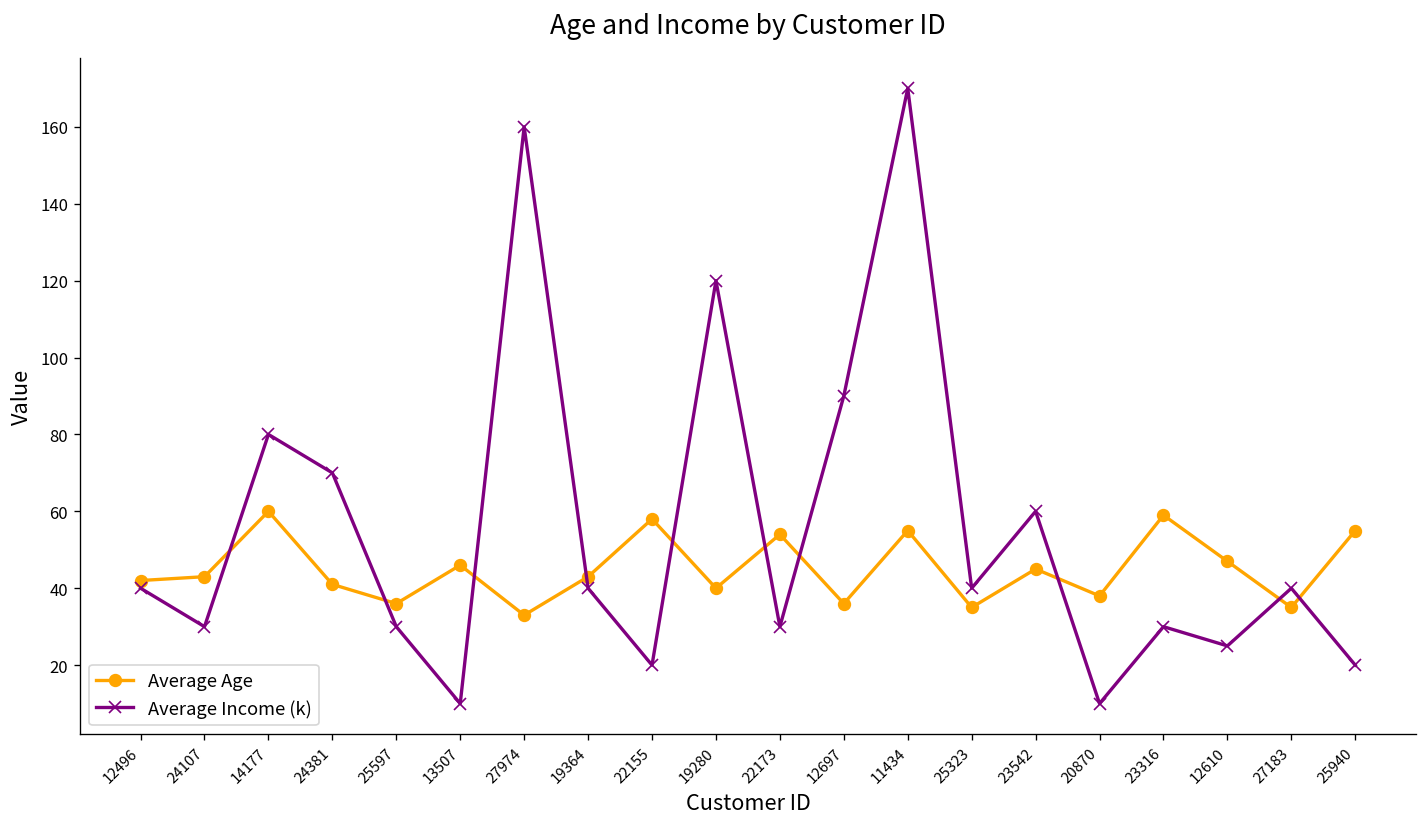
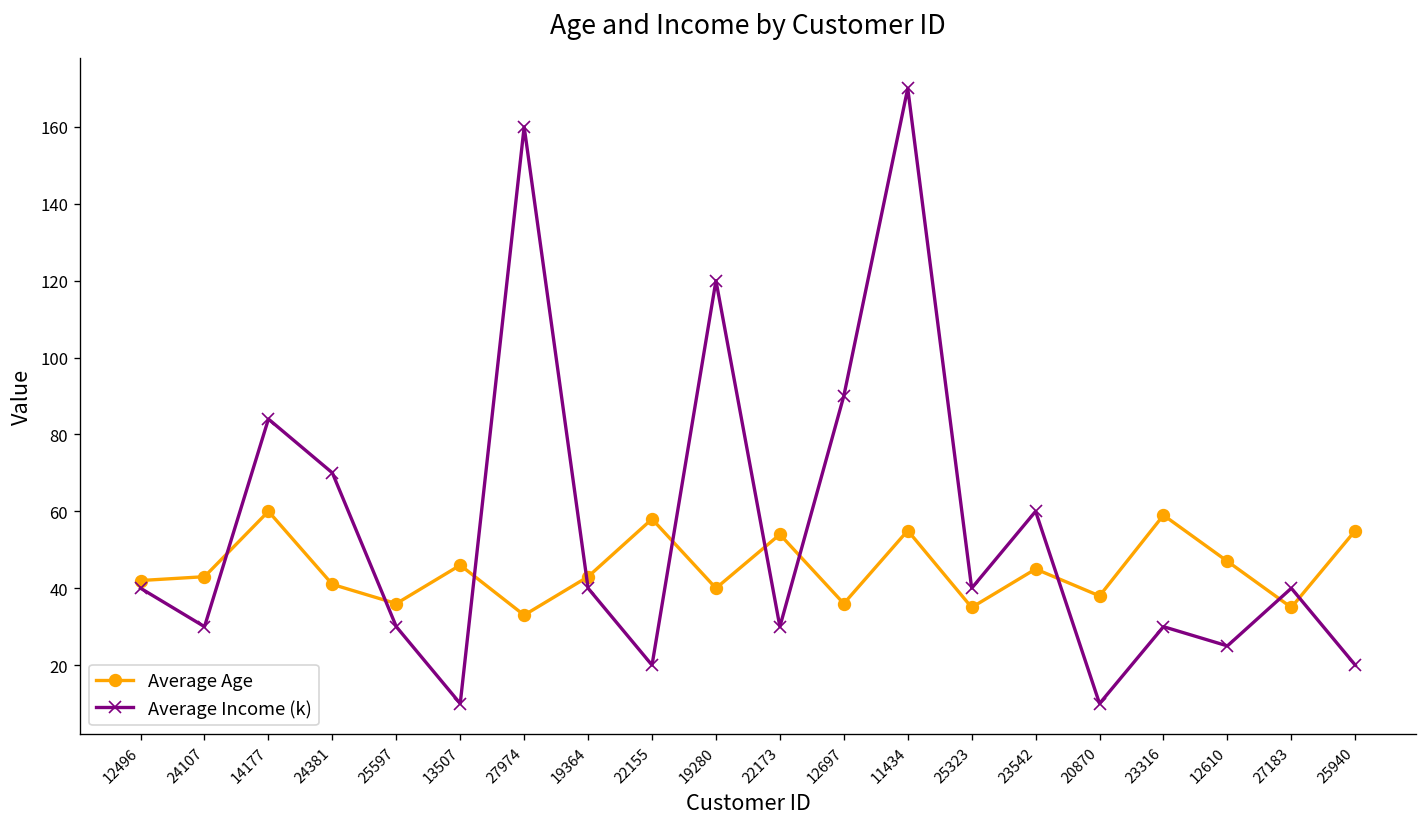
Average Income (k), 14177: 80 -> 84
